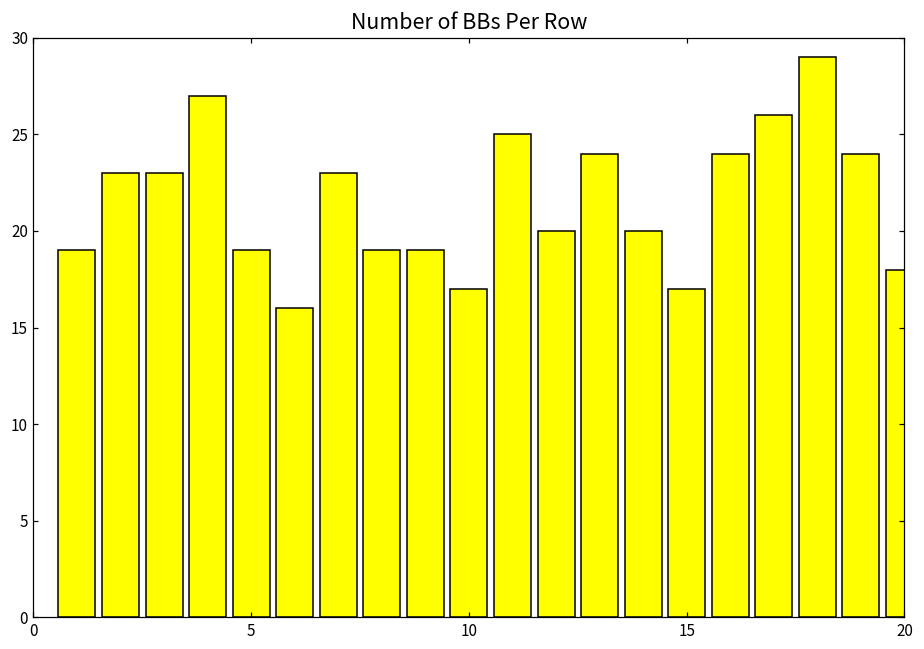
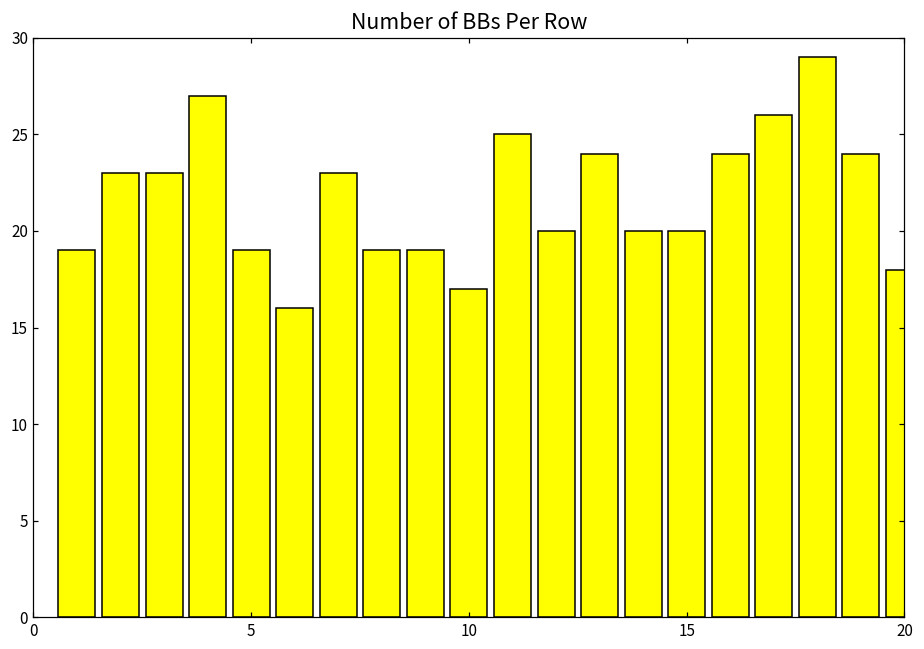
15: 17 -> 20
